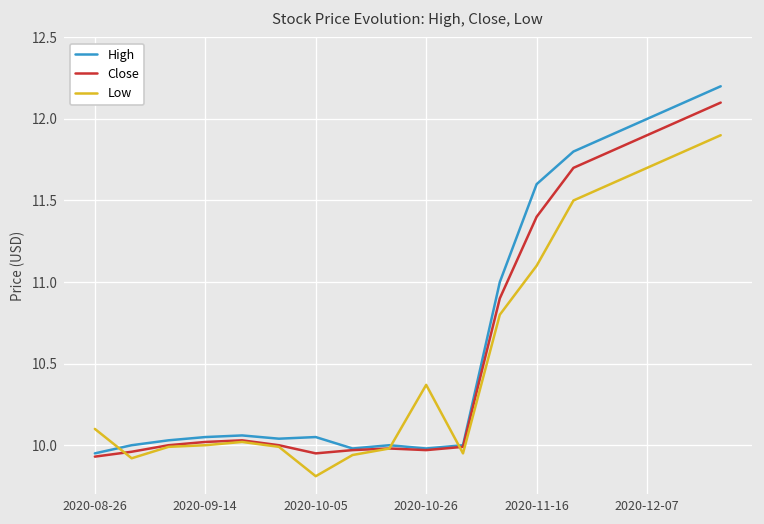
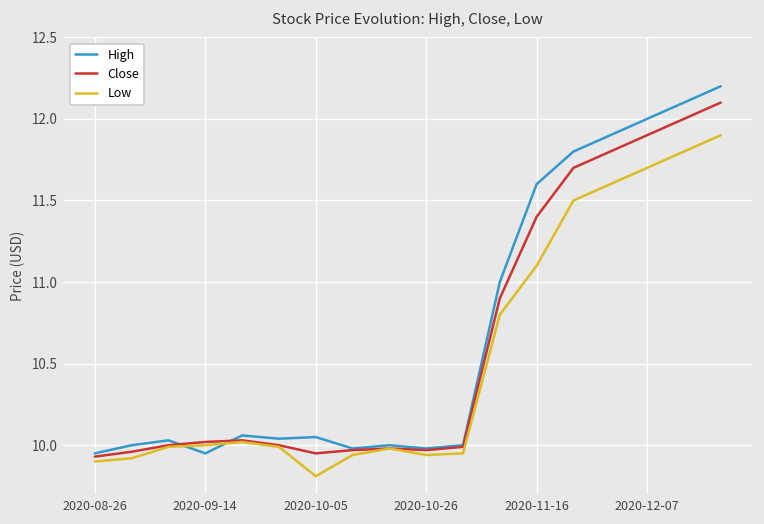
Low, 2020-08-26: 10.1 -> 9.9
High, 2020-09-14: 10.05 -> 9.95
Low, 2020-10-26: 10.37 -> 9.94
